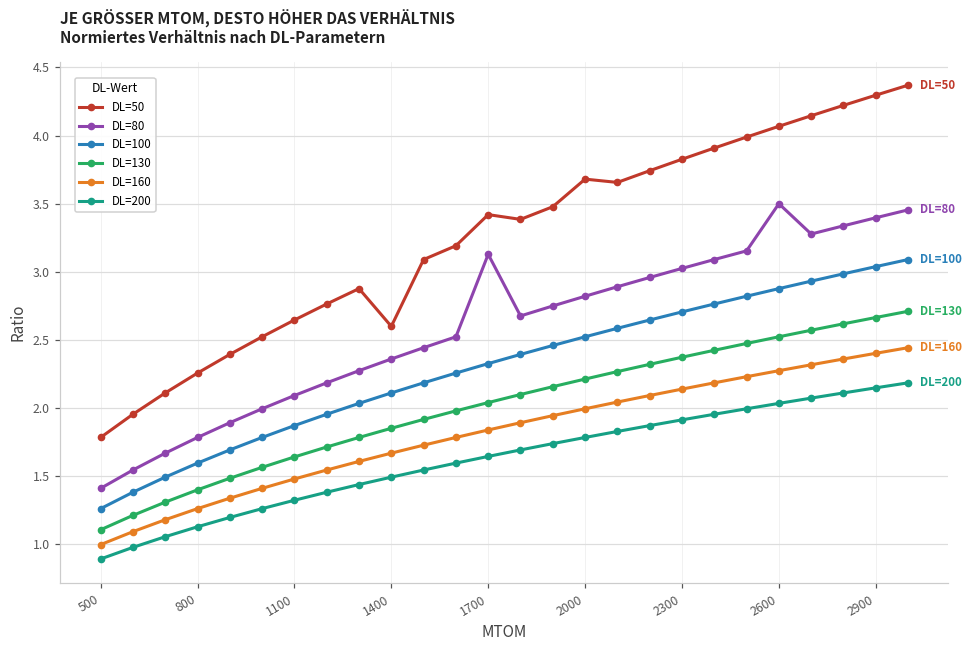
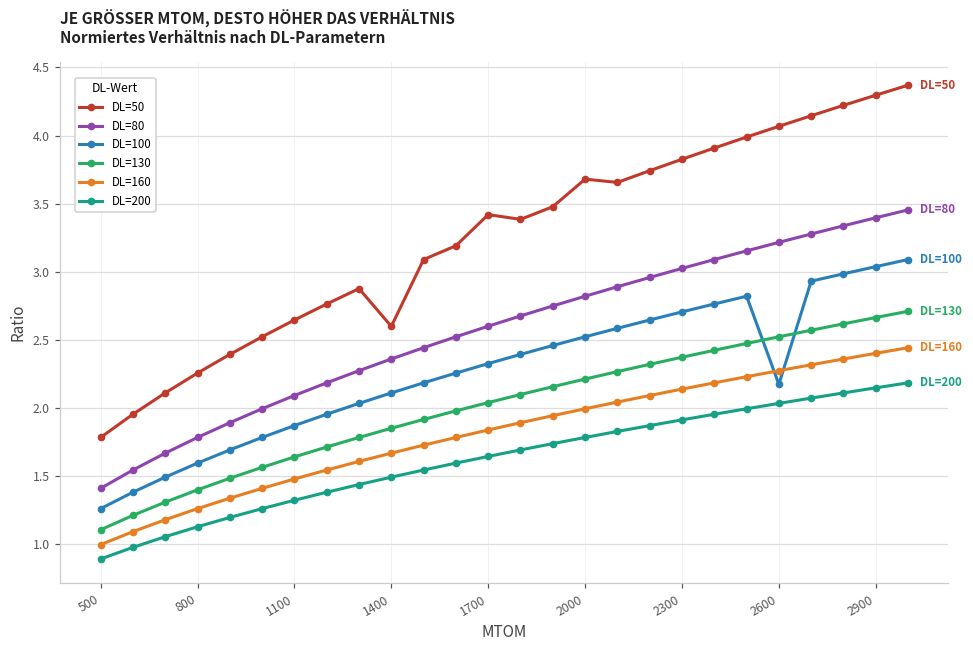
DL=80, 1700: 3.13 -> 2.60
DL=80, 2600: 3.50 -> 3.22
DL=100, 2600: 2.88 -> 2.17
